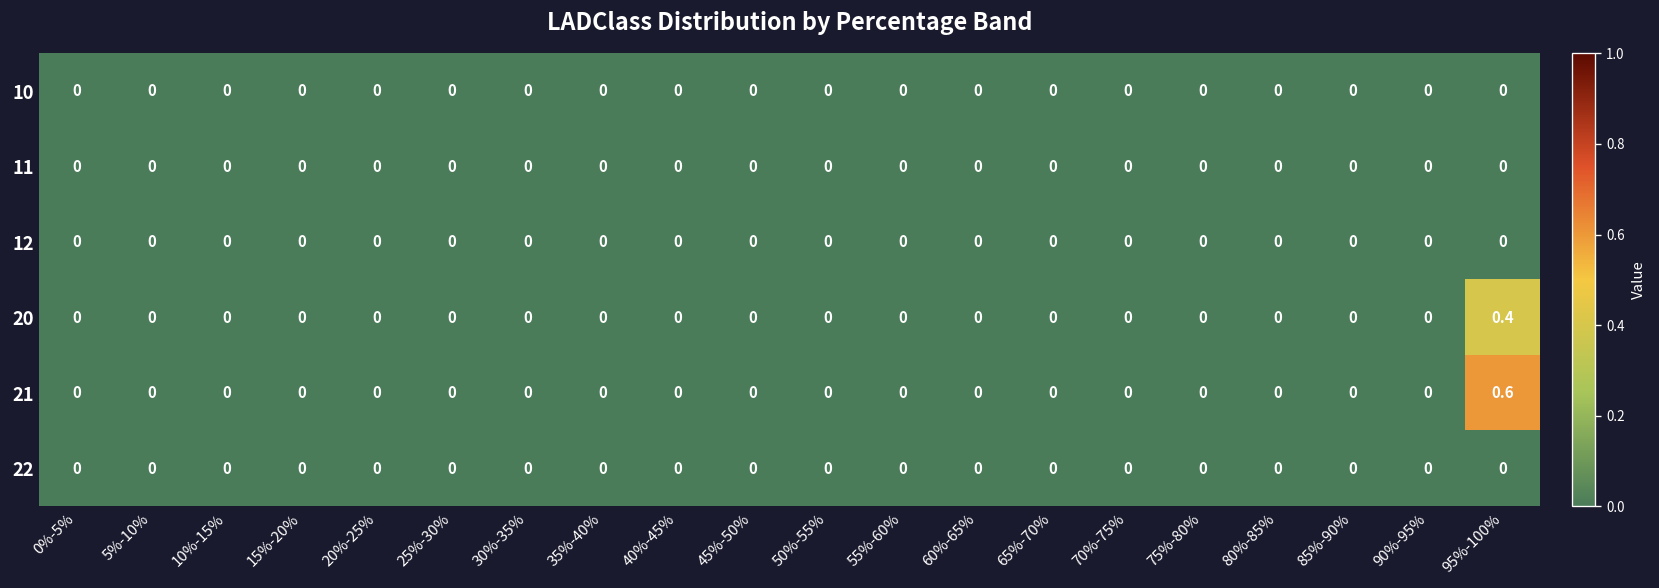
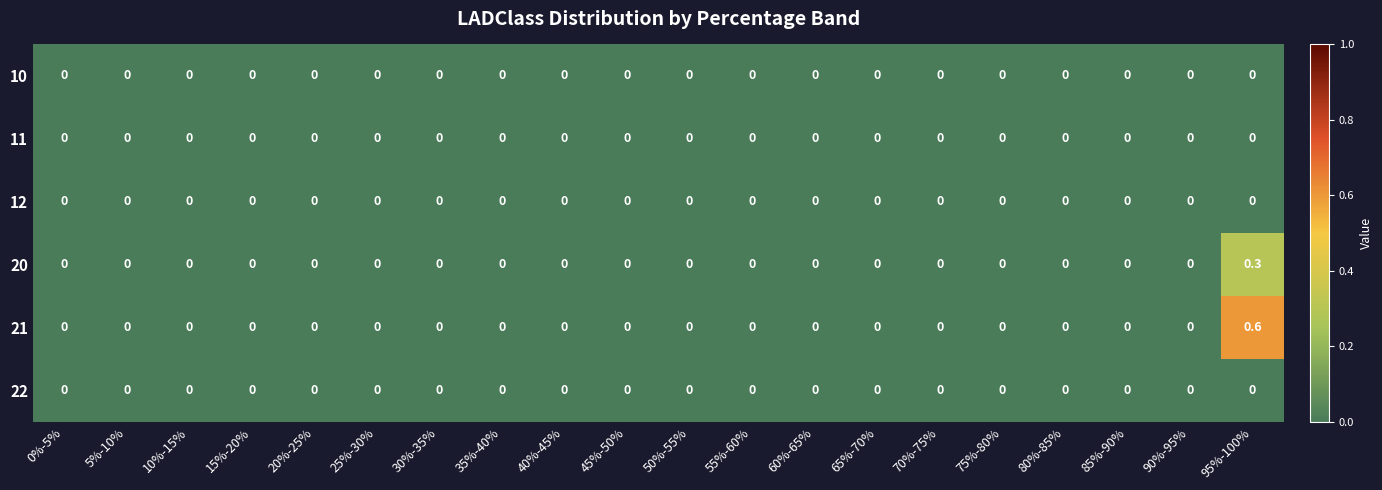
20, 95%-100%: 0.4 -> 0.3
